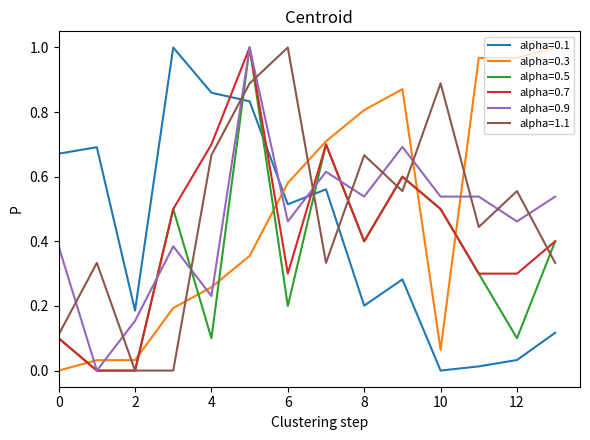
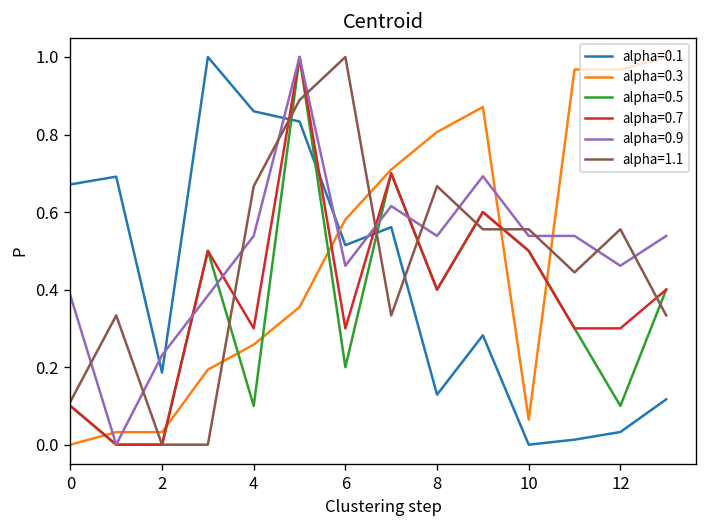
alpha=0.9, 2: 0.15 -> 0.23
alpha=0.7, 4: 0.70 -> 0.30
alpha=0.9, 4: 0.23 -> 0.54
alpha=0.1, 8: 0.20 -> 0.13
alpha=1.1, 10: 0.89 -> 0.56
